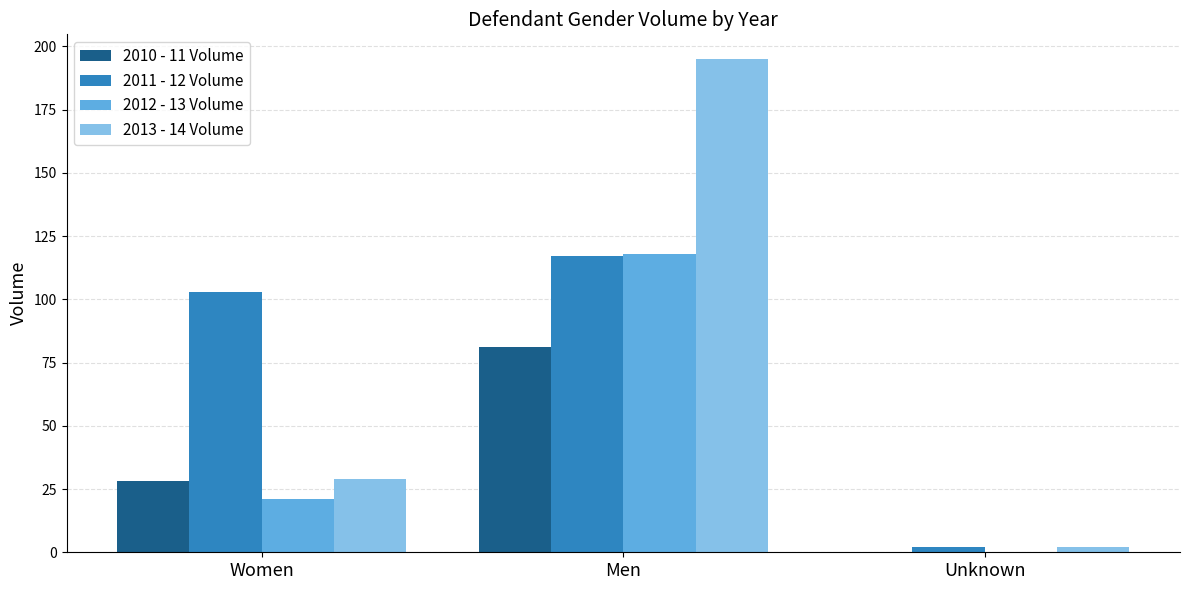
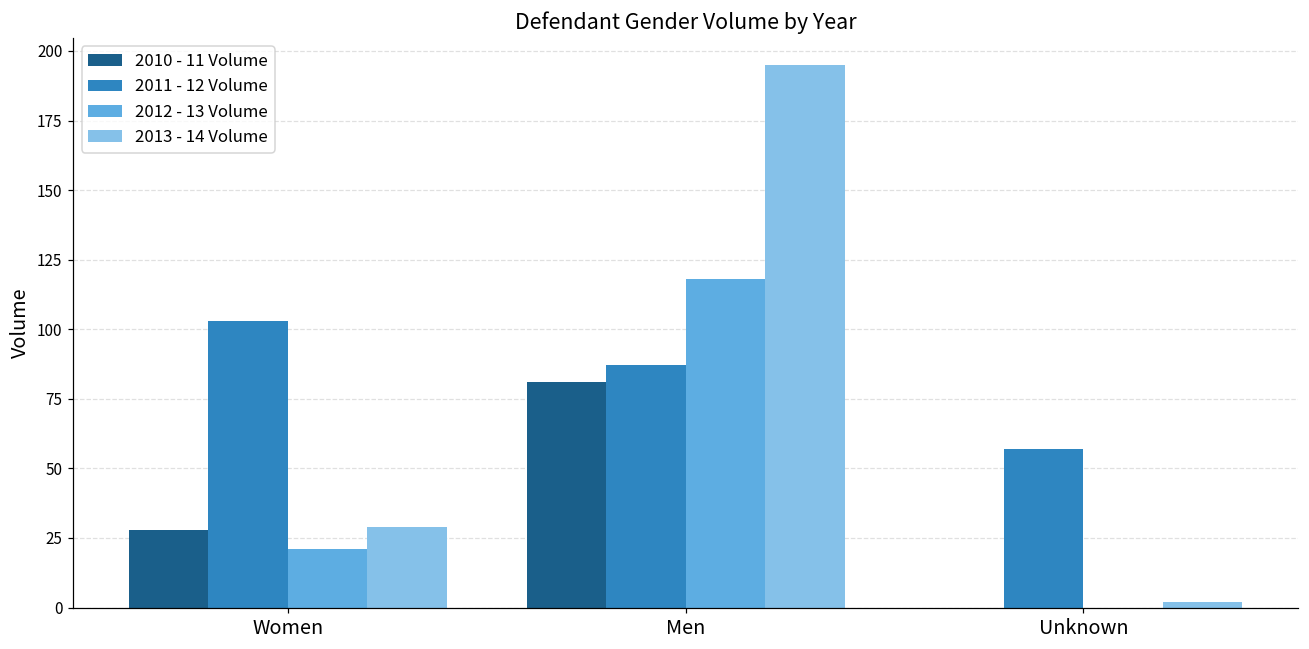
2011 - 12 Volume, Men: 117 -> 87
2011 - 12 Volume, Unknown: 2 -> 57
